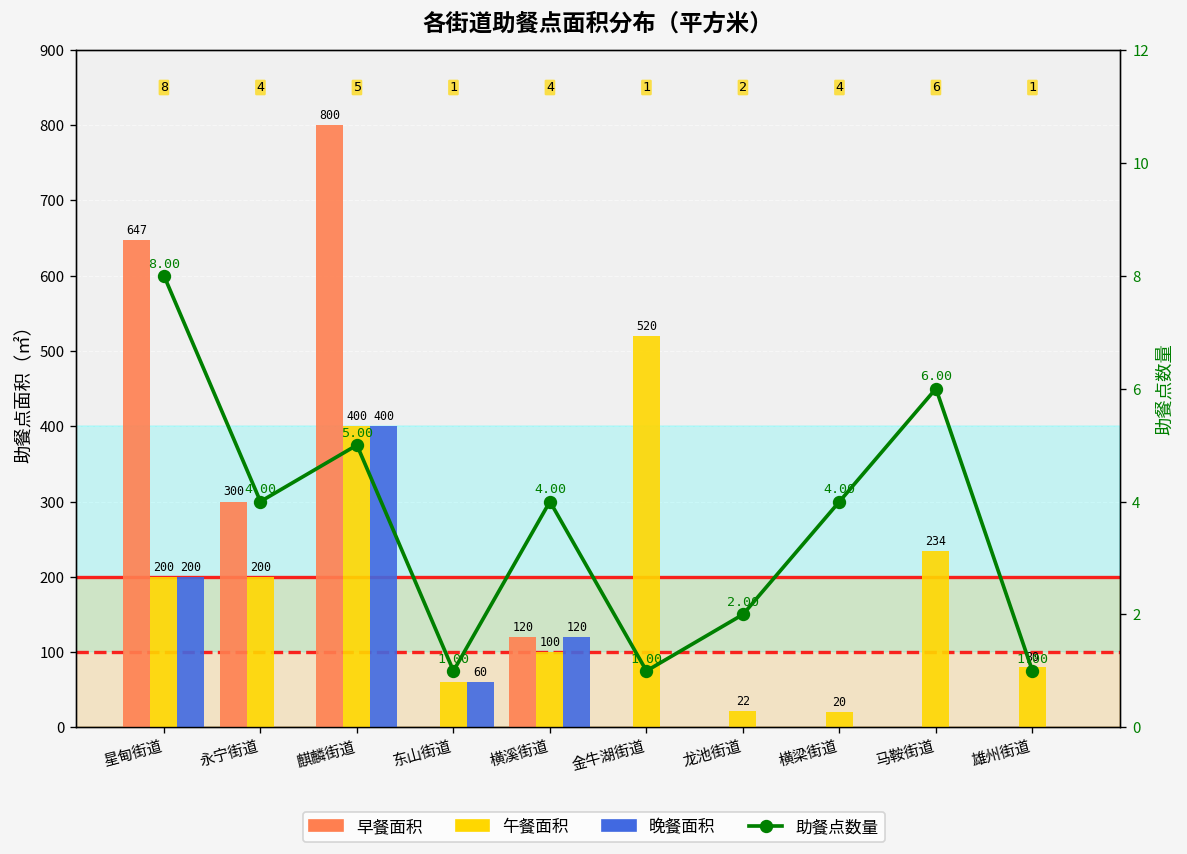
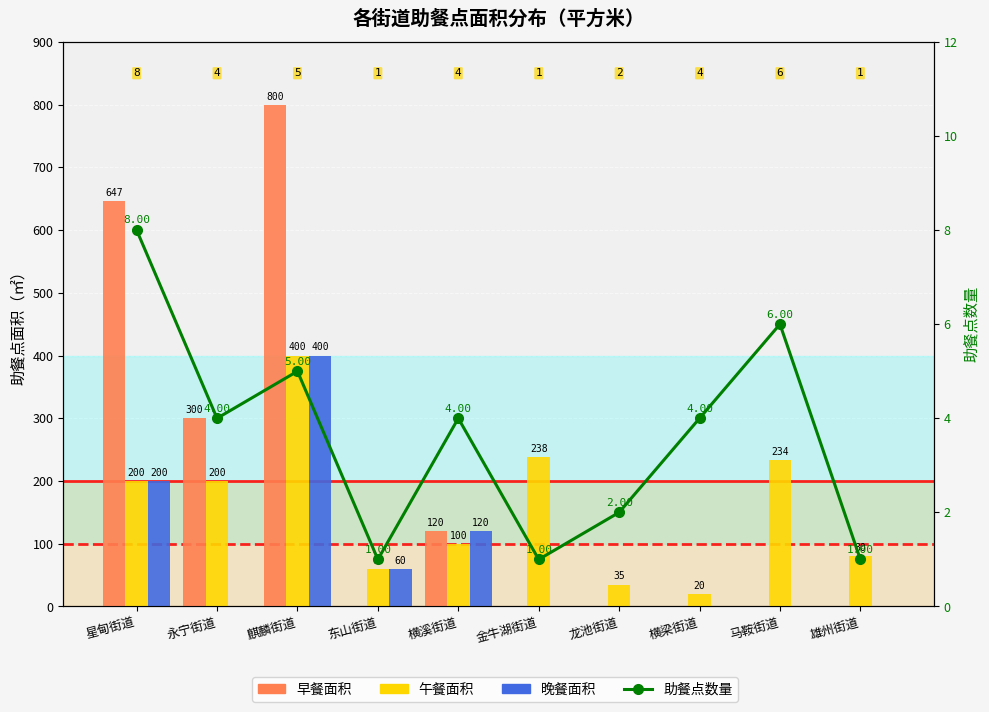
午餐面积, 金牛湖街道: 520 -> 238
午餐面积, 龙池街道: 22 -> 35
